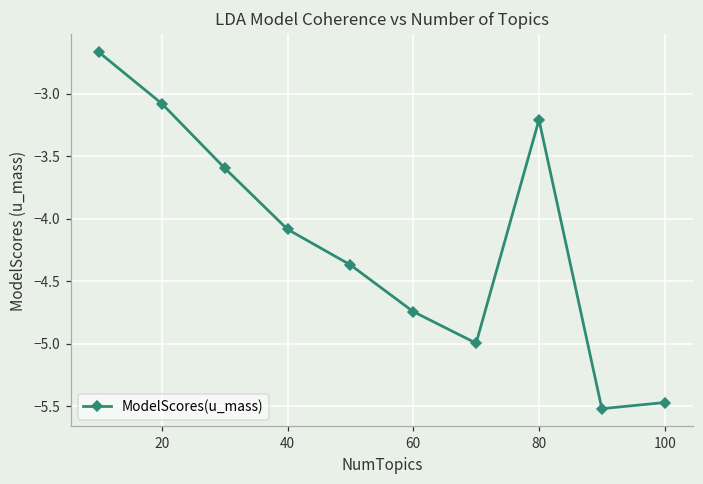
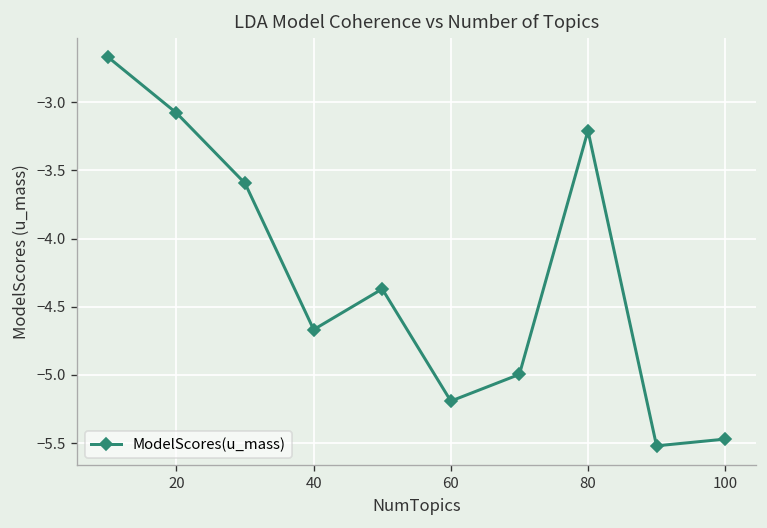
40: -4.09 -> -4.67
60: -4.74 -> -5.19
